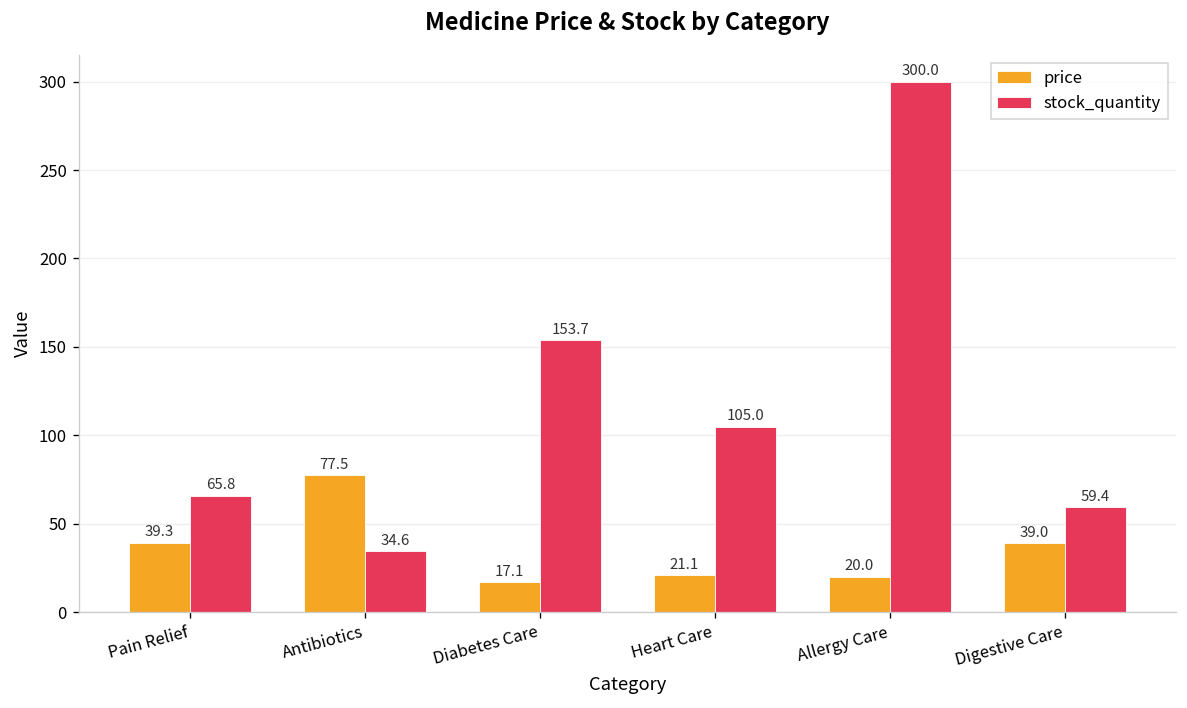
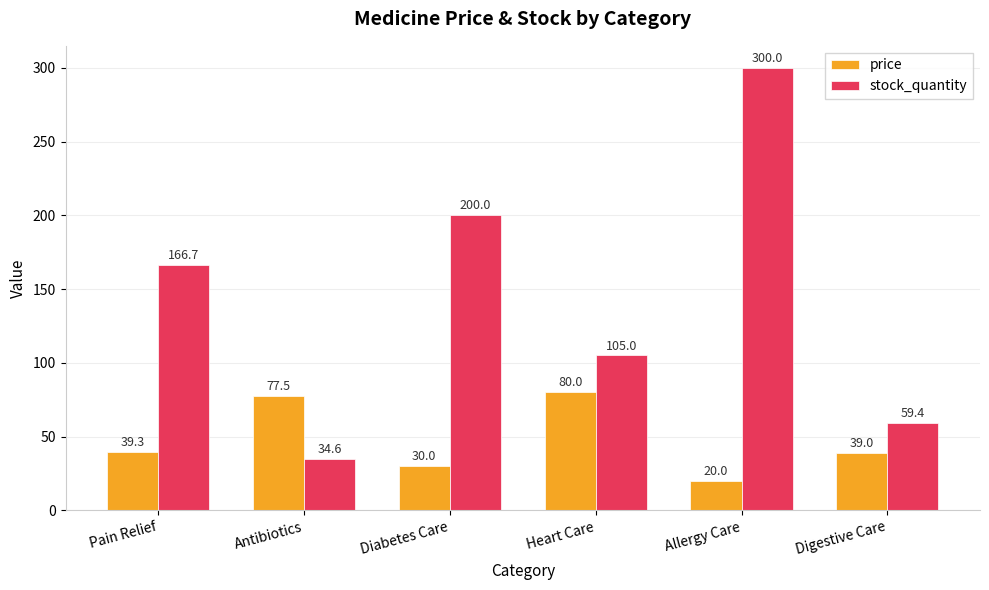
stock_quantity, Pain Relief: 65.8 -> 166.7
price, Diabetes Care: 17.1 -> 30.0
stock_quantity, Diabetes Care: 153.7 -> 200.0
price, Heart Care: 21.1 -> 80.0
